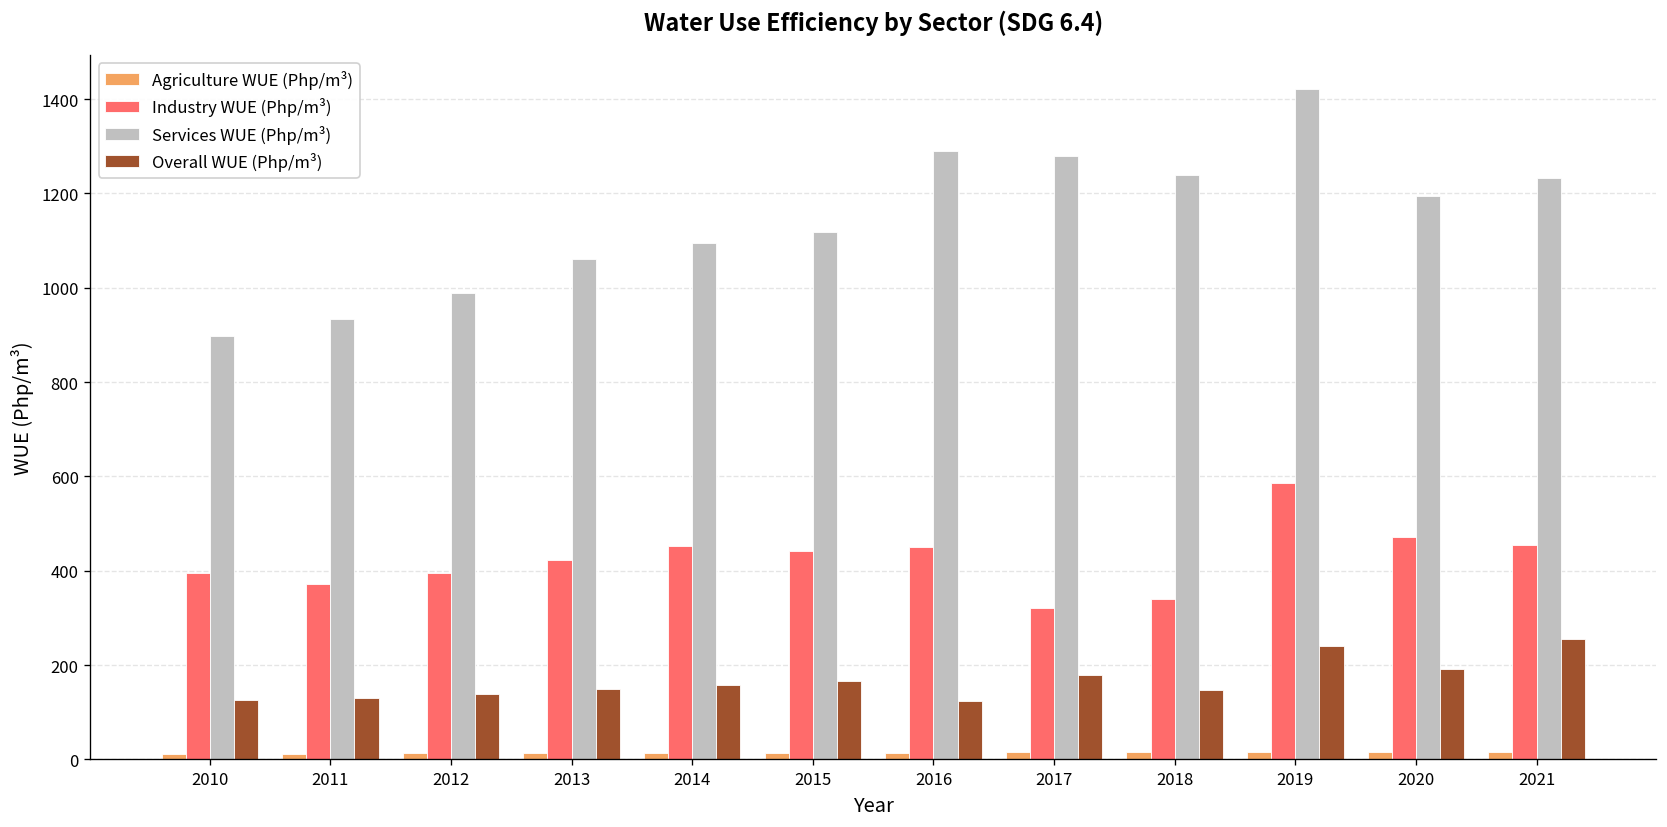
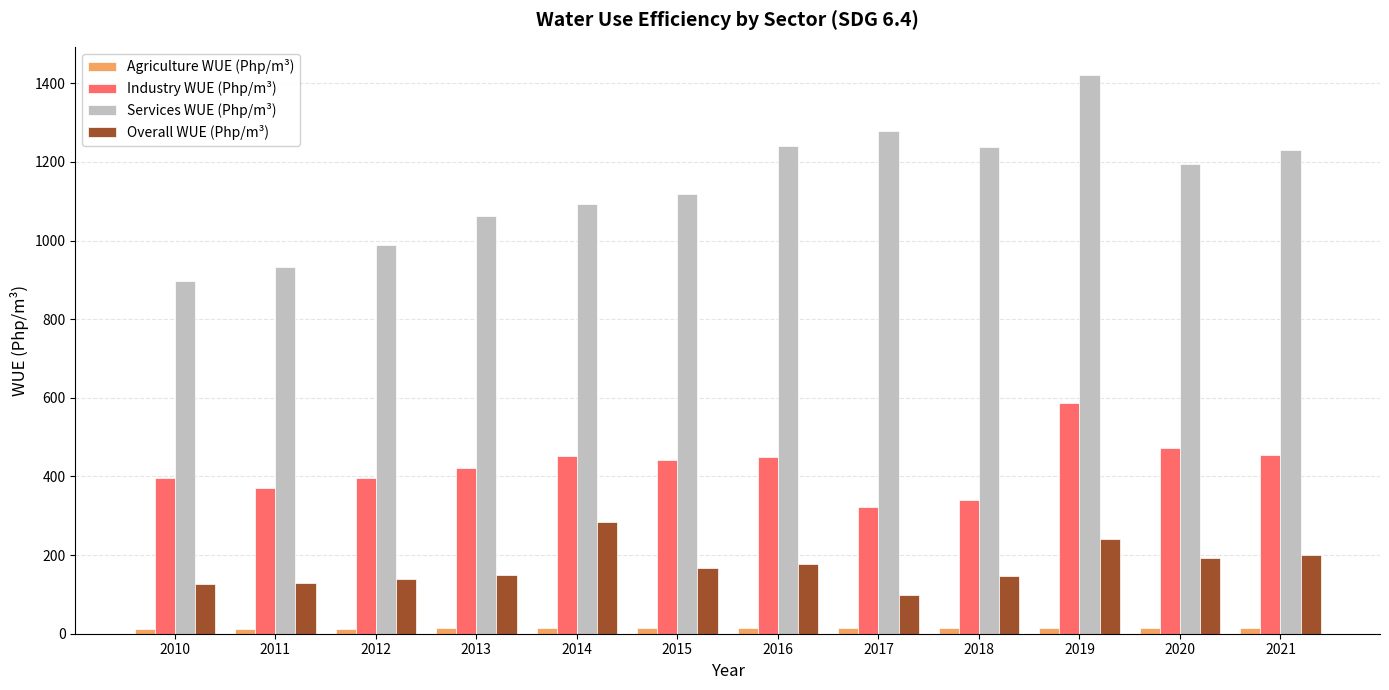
Overall WUE (Php/m³), 2014: 160 -> 280
Services WUE (Php/m³), 2016: 1290 -> 1240
Overall WUE (Php/m³), 2016: 120 -> 180
Overall WUE (Php/m³), 2017: 180 -> 100
Overall WUE (Php/m³), 2021: 250 -> 200
